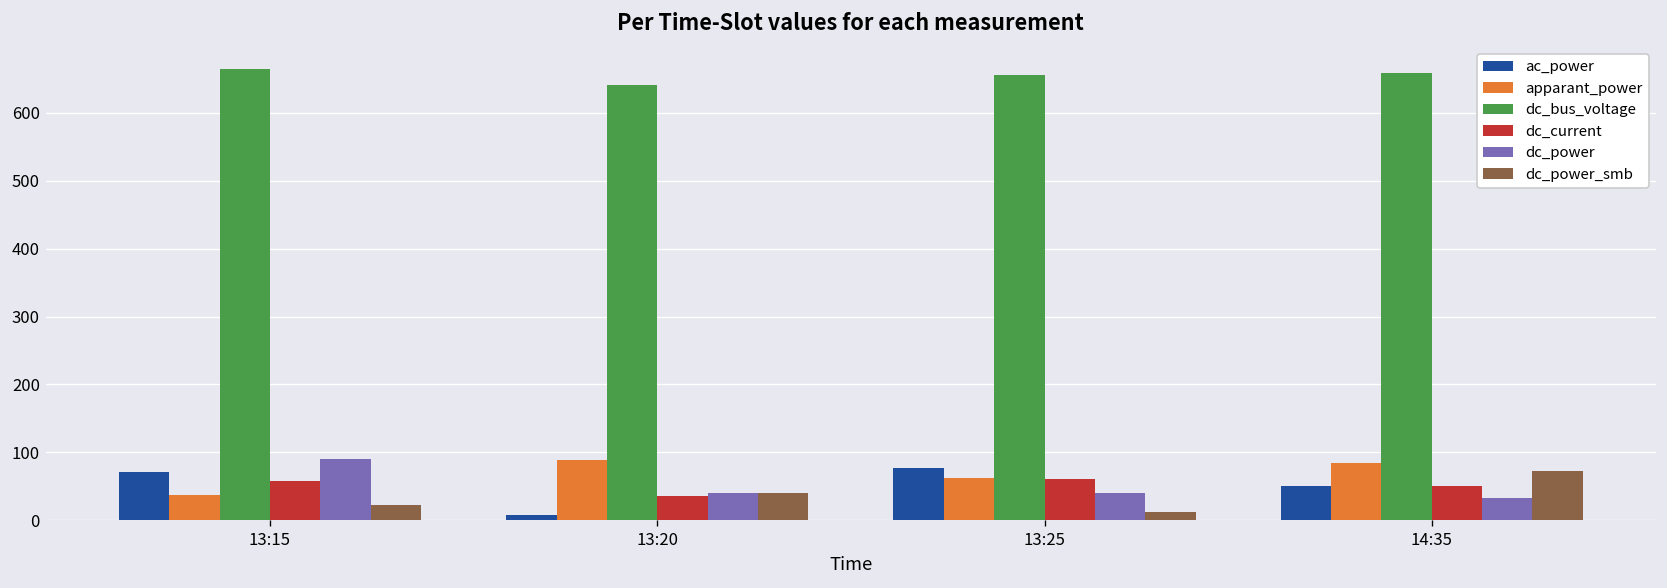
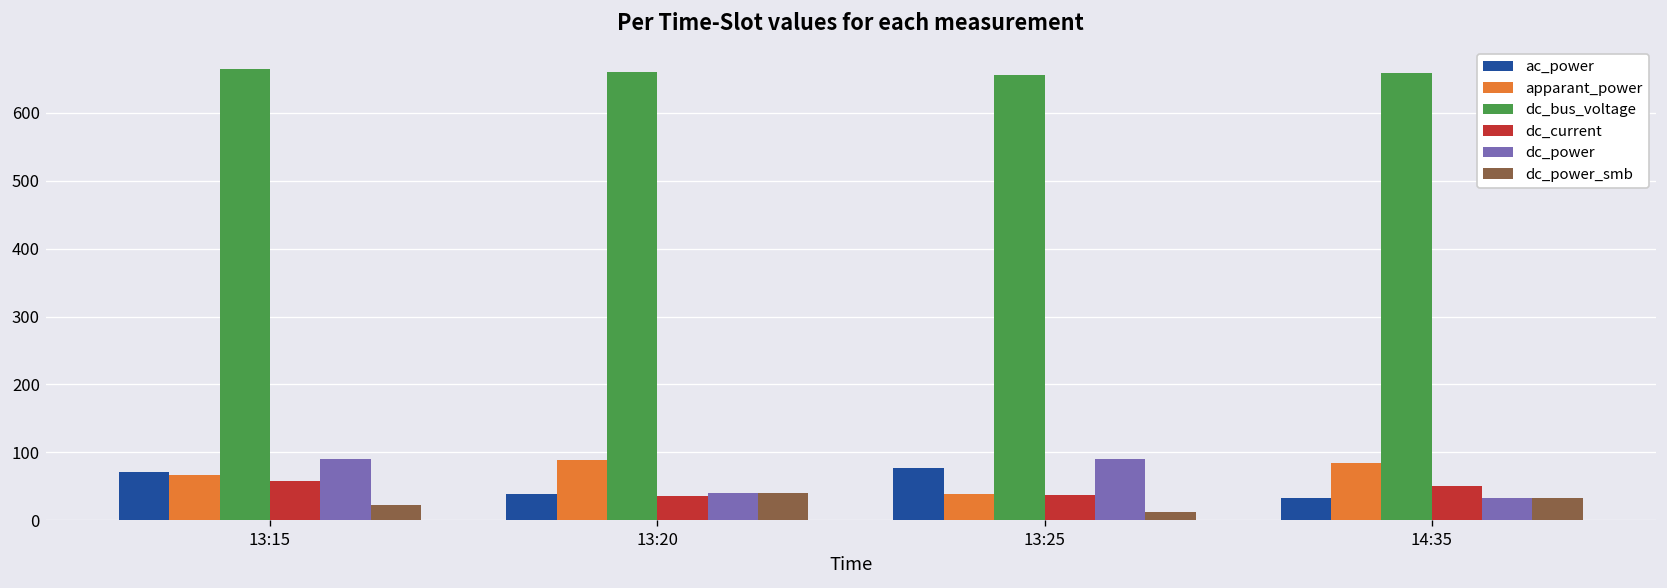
apparant_power, 13:15: 40 -> 70
ac_power, 13:20: 10 -> 40
dc_bus_voltage, 13:20: 640 -> 660
apparant_power, 13:25: 60 -> 40
dc_current, 13:25: 60 -> 40
dc_power, 13:25: 40 -> 90
ac_power, 14:35: 50 -> 30
dc_power_smb, 14:35: 70 -> 30
